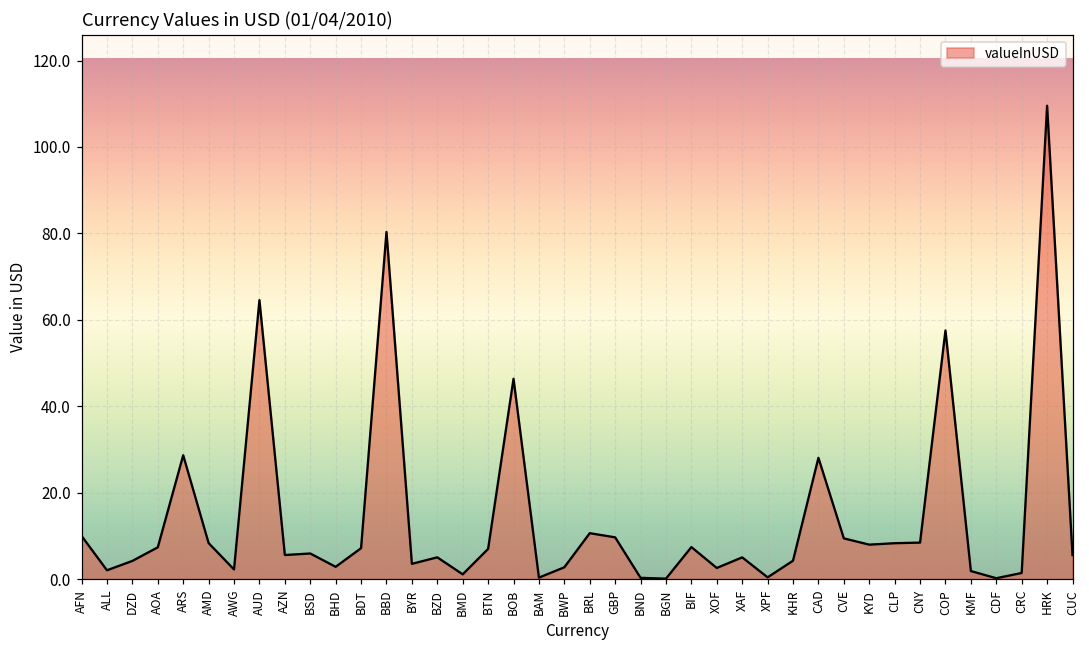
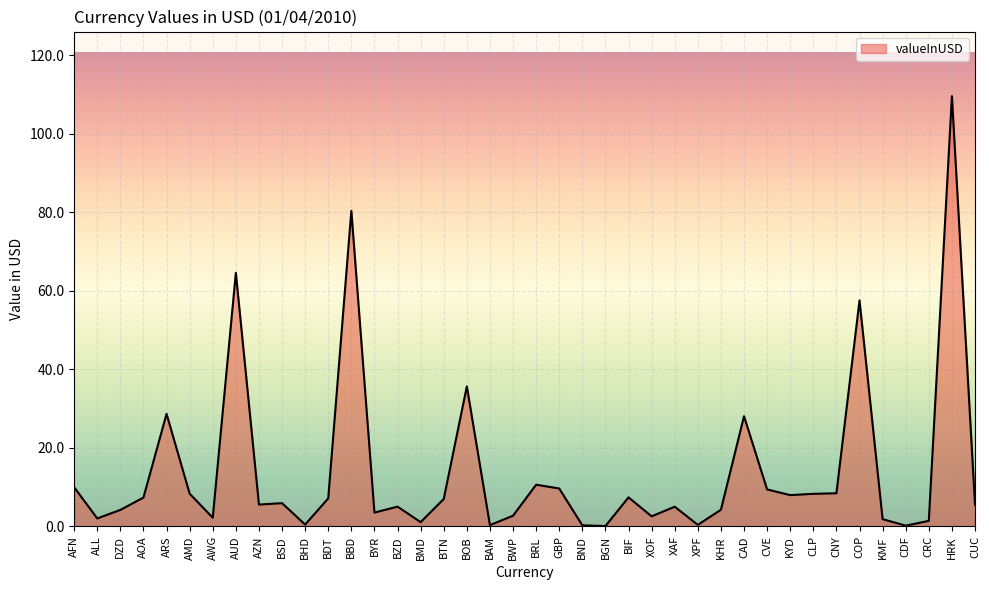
BHD: 3 -> 0
BOB: 46 -> 36
